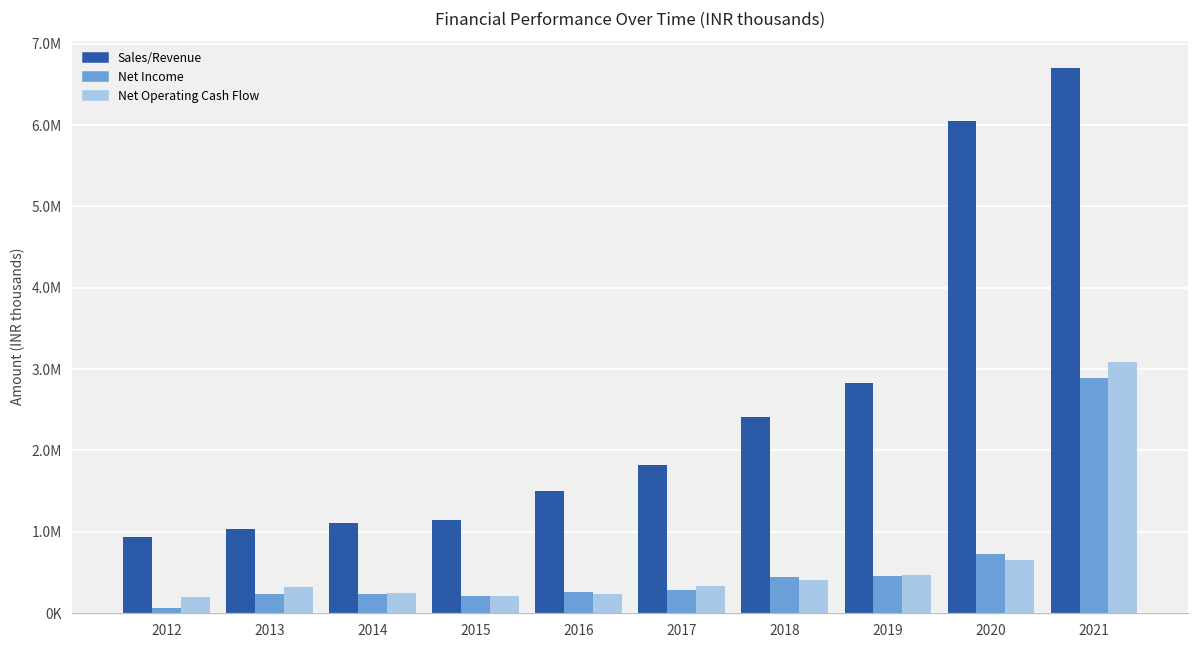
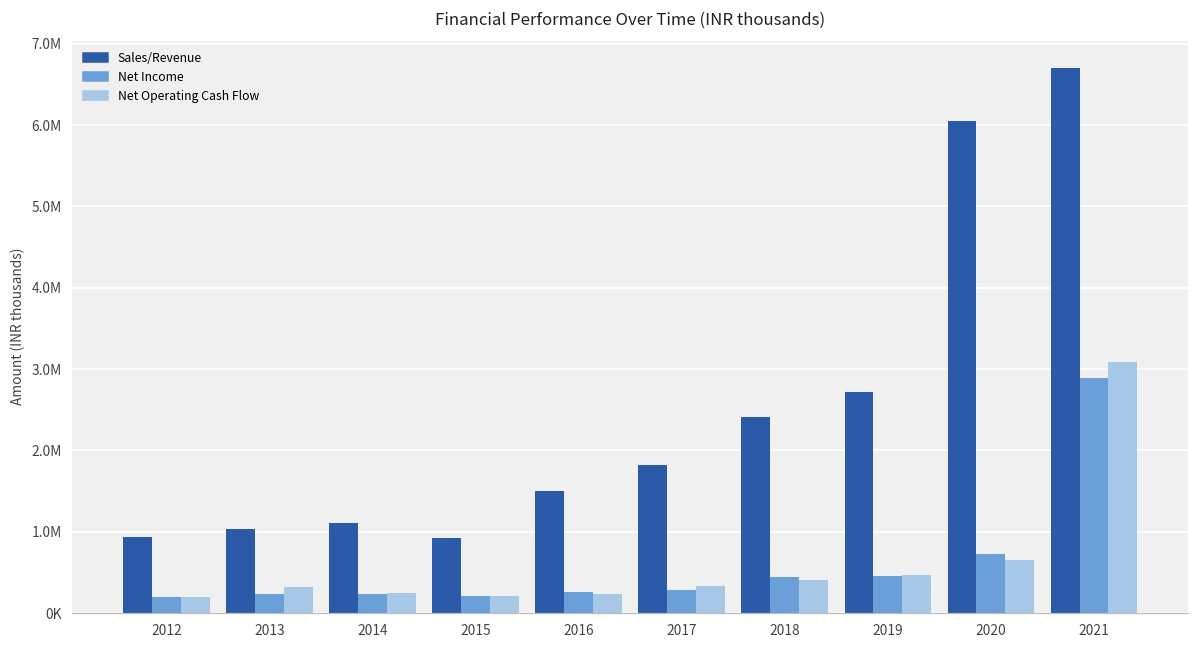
Net Income, 2012: 100000 -> 200000
Sales/Revenue, 2015: 1100000 -> 900000
Sales/Revenue, 2019: 2800000 -> 2700000
